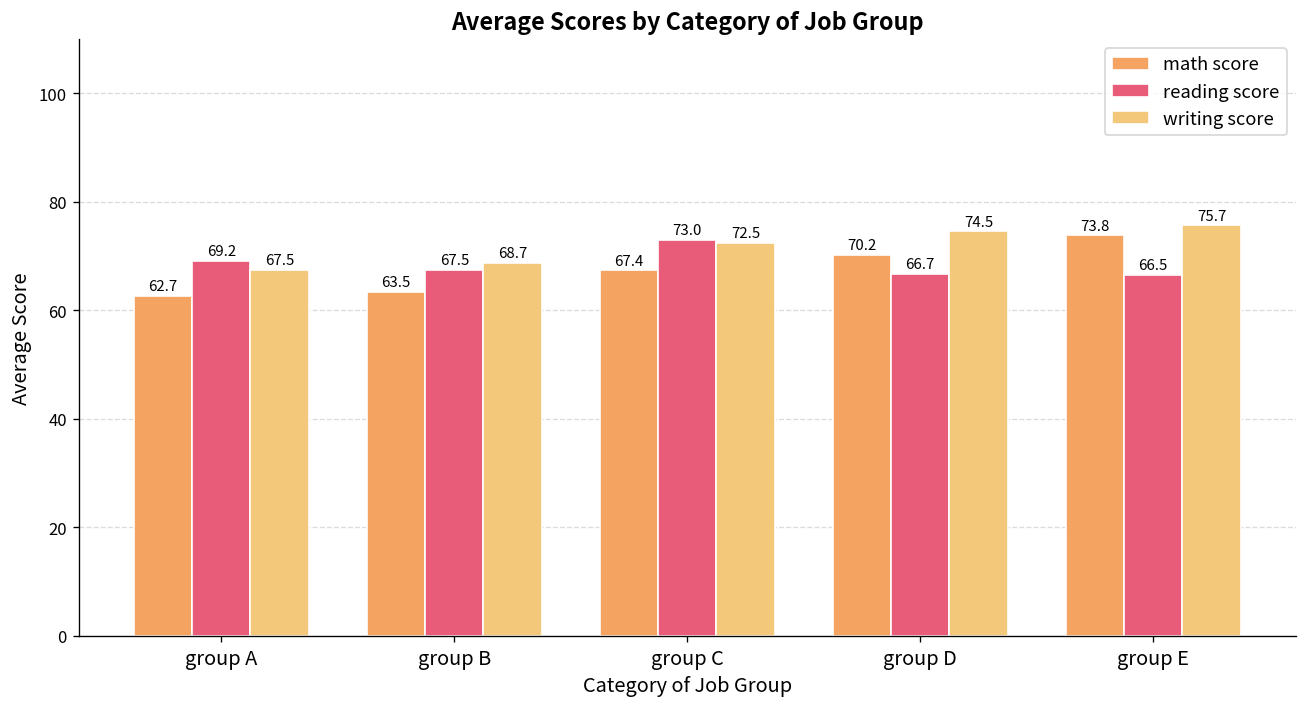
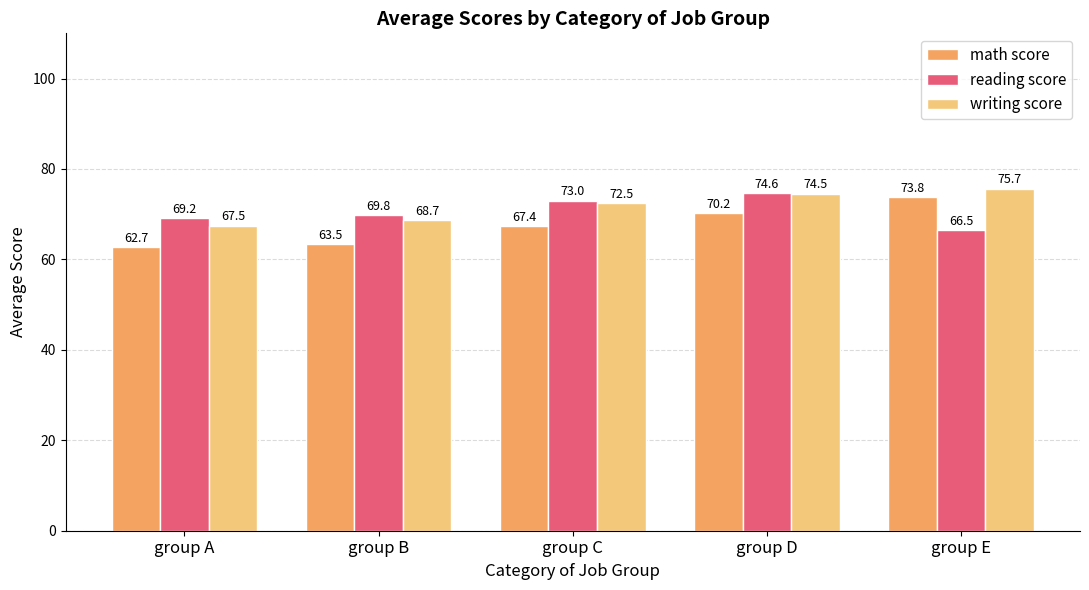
reading score, group B: 67.5 -> 69.8
reading score, group D: 66.7 -> 74.6
